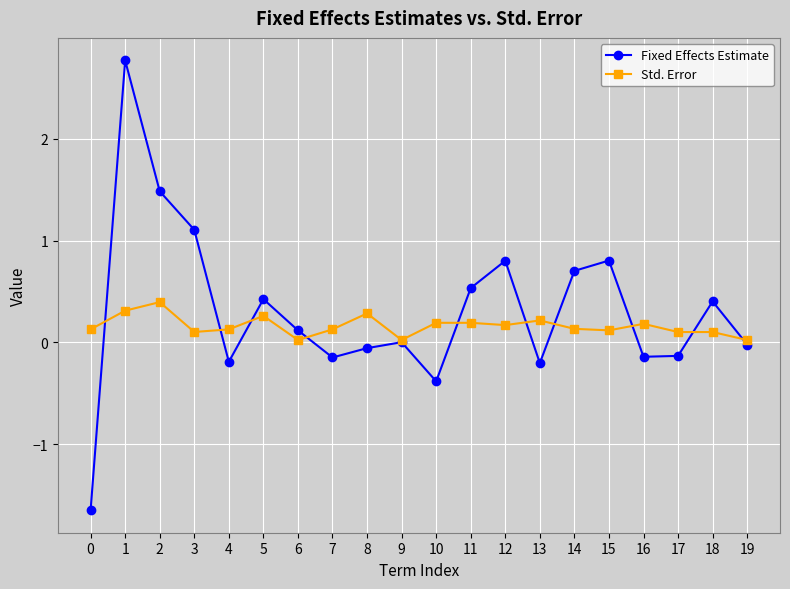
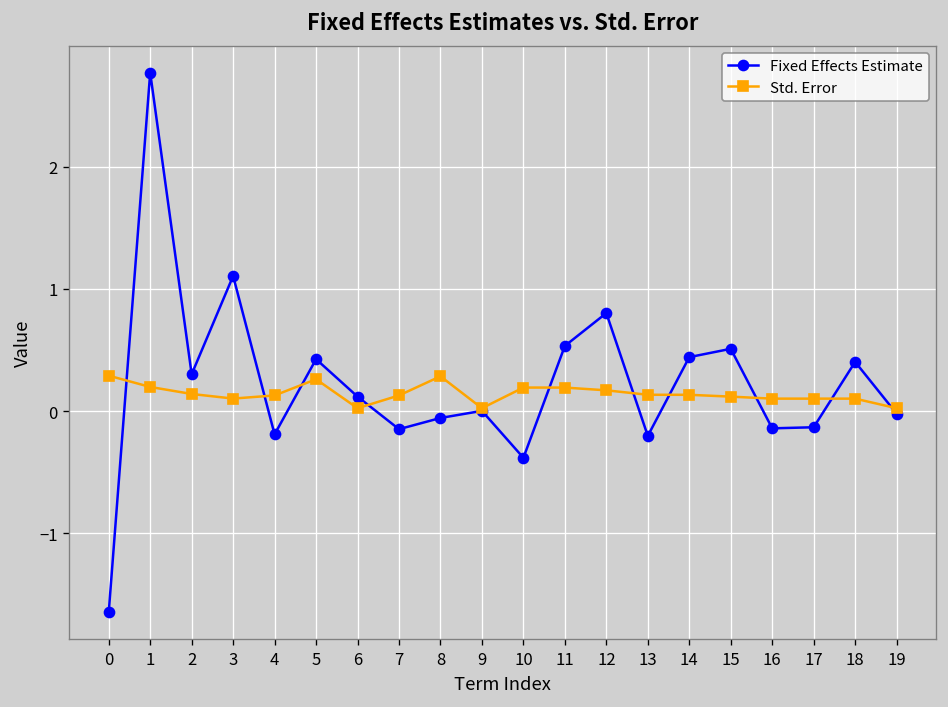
Std. Error, 0: 0.13 -> 0.29
Std. Error, 1: 0.31 -> 0.20
Fixed Effects Estimate, 2: 1.49 -> 0.30
Std. Error, 2: 0.40 -> 0.14
Std. Error, 13: 0.22 -> 0.13
Fixed Effects Estimate, 14: 0.70 -> 0.44
Fixed Effects Estimate, 15: 0.80 -> 0.51
Std. Error, 16: 0.18 -> 0.10
